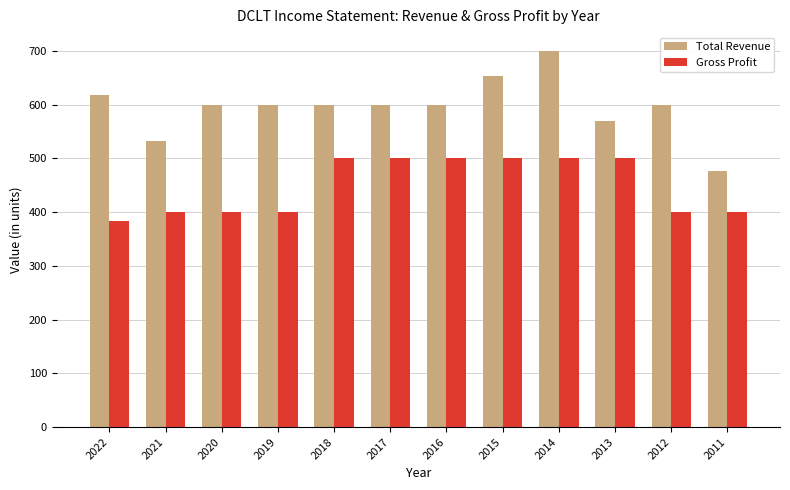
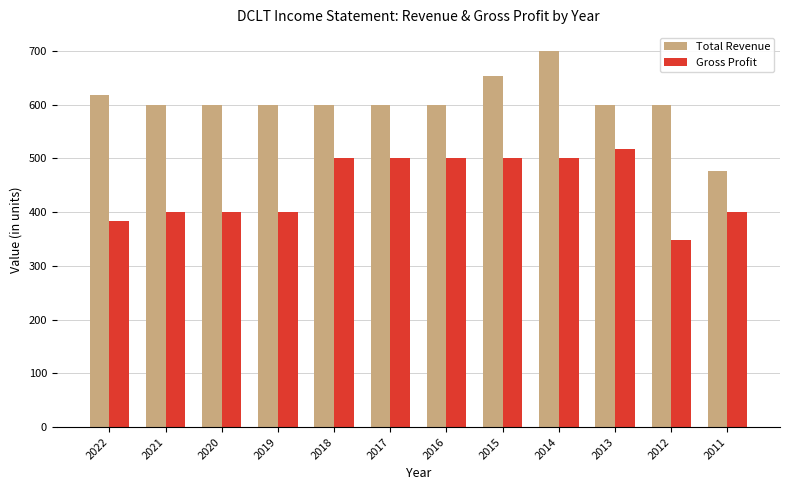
Total Revenue, 2021: 530 -> 600
Total Revenue, 2013: 570 -> 600
Gross Profit, 2013: 500 -> 520
Gross Profit, 2012: 400 -> 350
